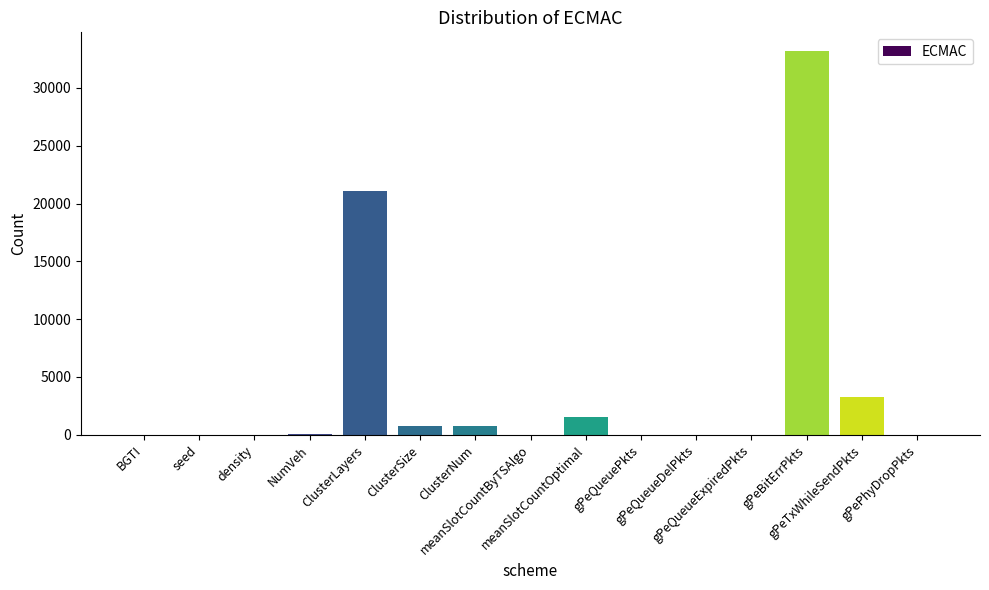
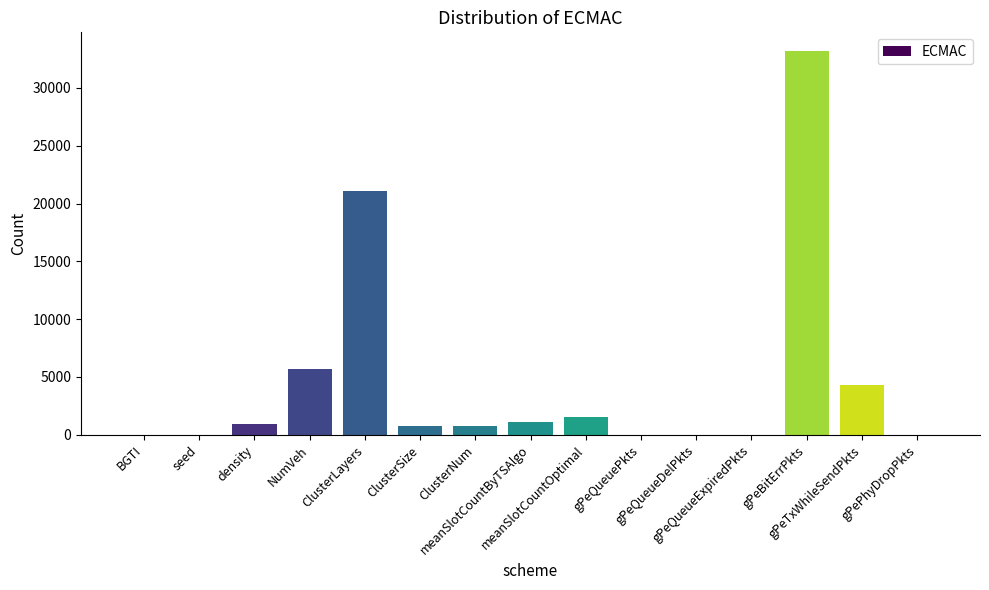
density: 0 -> 900
NumVeh: 100 -> 5600
meanSlotCountByTSAlgo: 0 -> 1100
gPeTxWhileSendPkts: 3300 -> 4300
